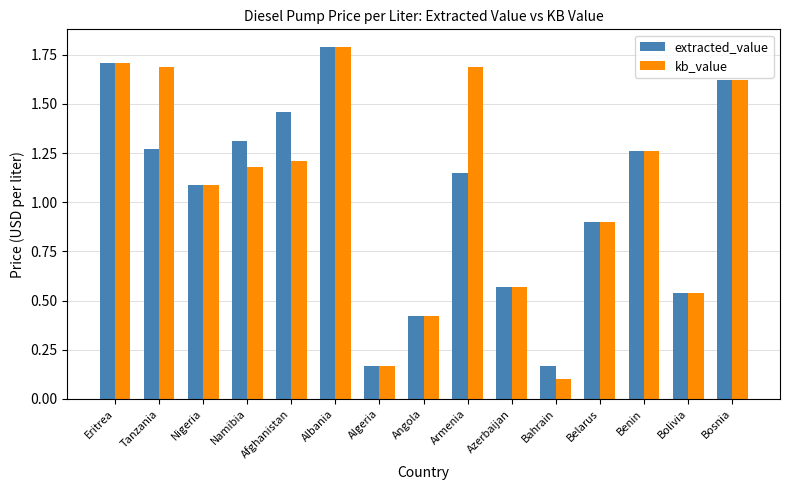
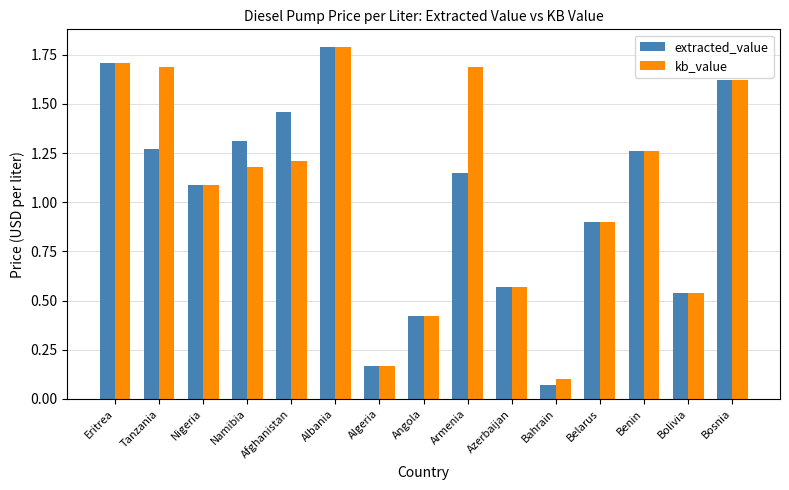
extracted_value, Bahrain: 0.17 -> 0.07
